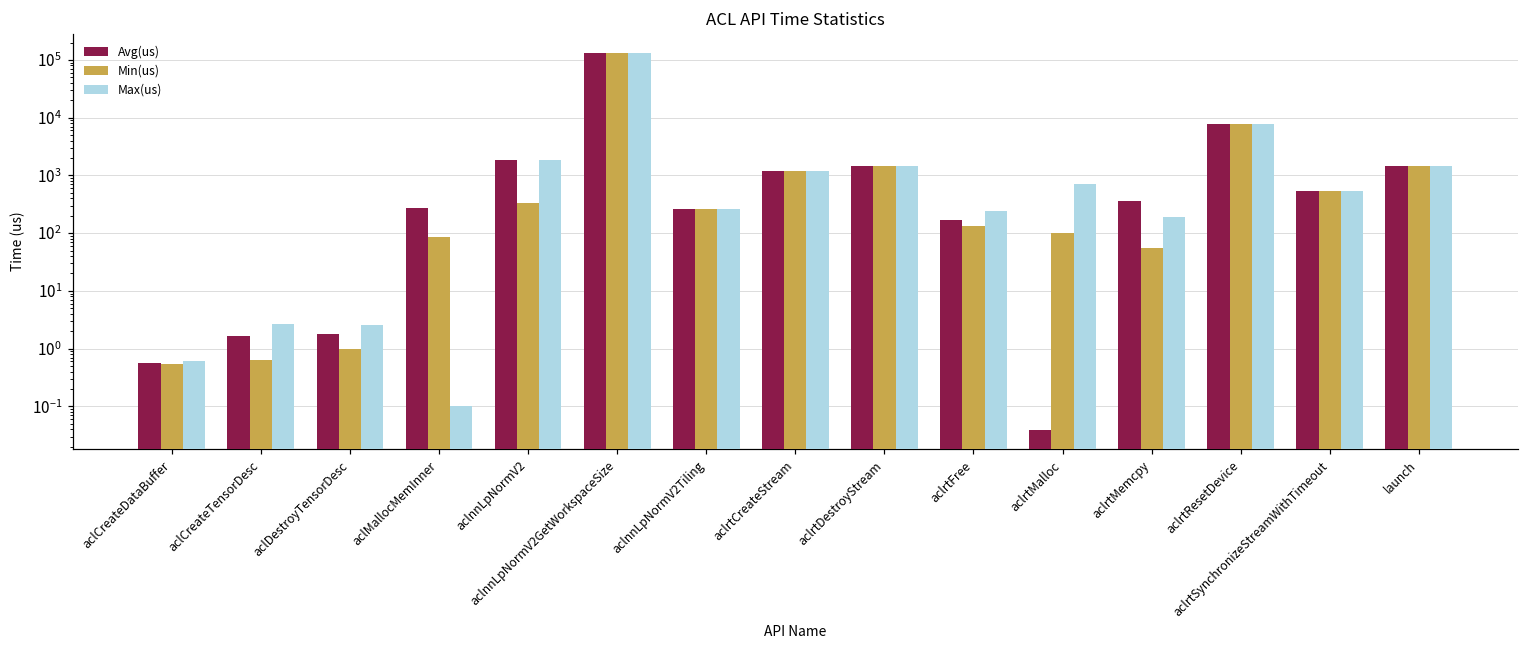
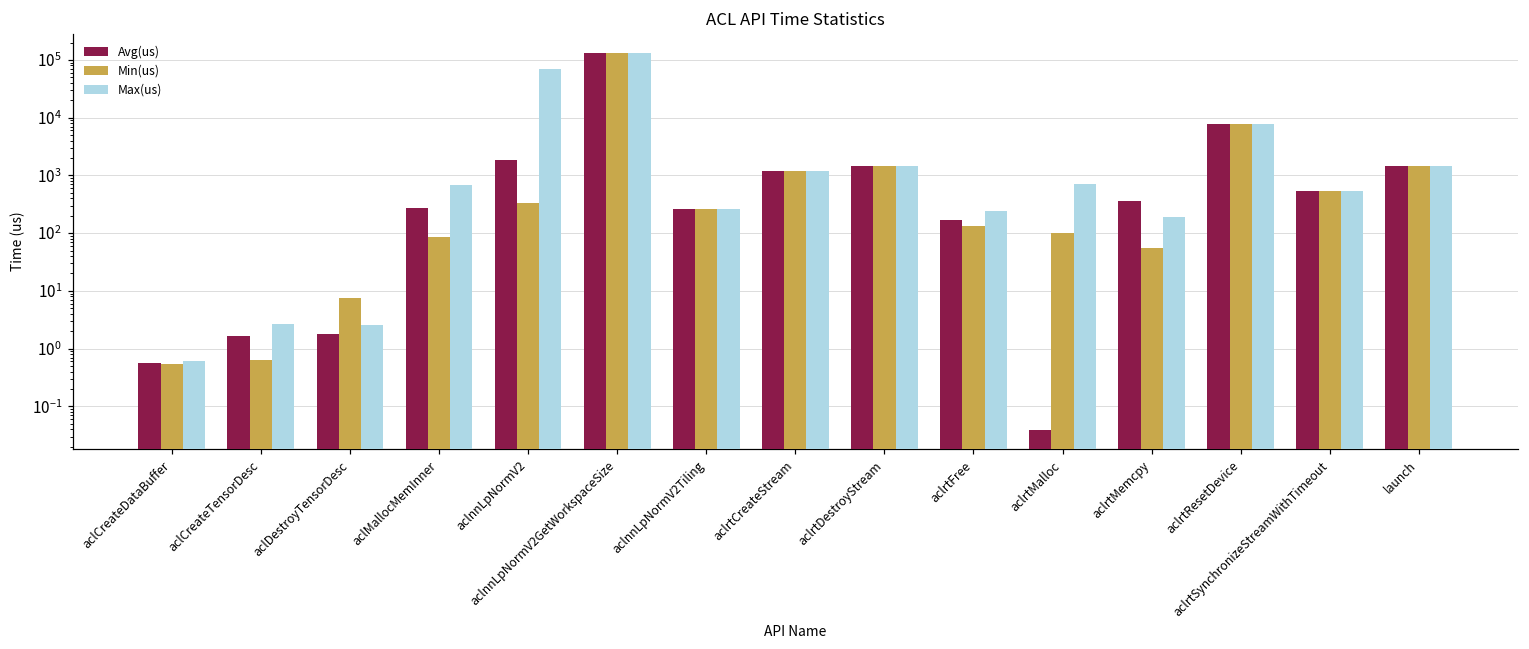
Min(us), aclDestroyTensorDesc: 1.0 -> 7
Max(us), aclMallocMemInner: 0.10 -> 700
Max(us), aclnnLpNormV2: 1800 -> 70000
